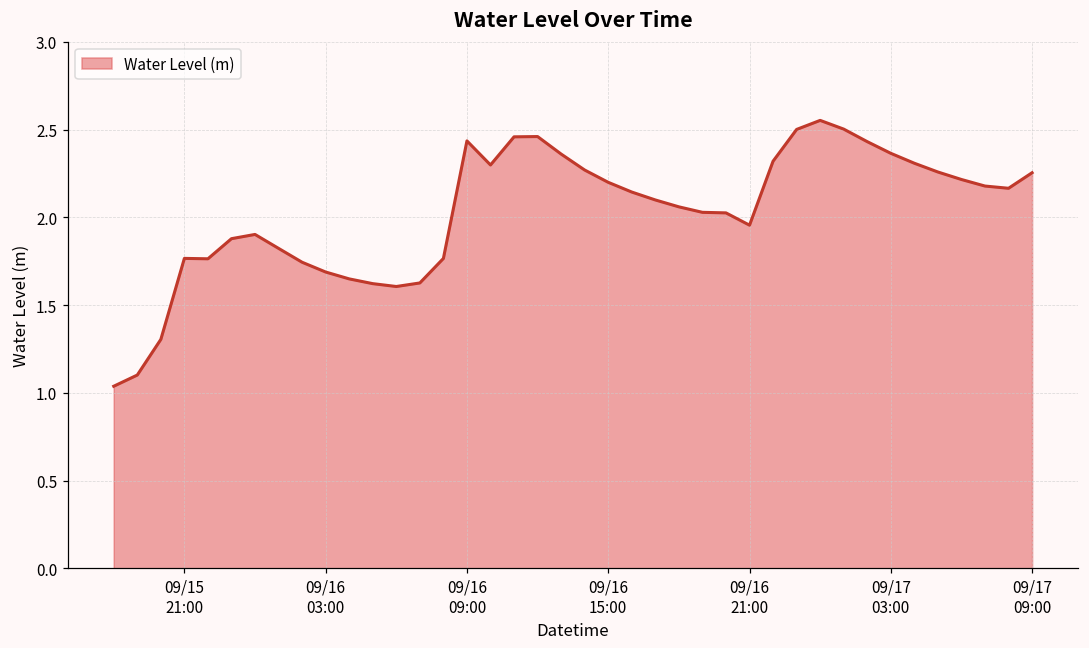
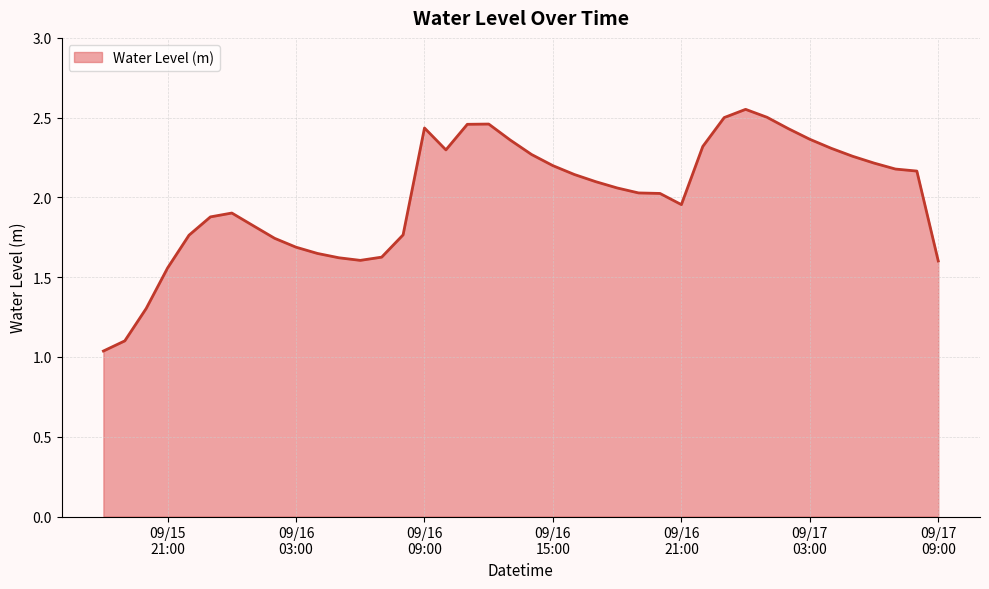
09/15 21:00: 1.77 -> 1.56
09/17 09:00: 2.25 -> 1.60
